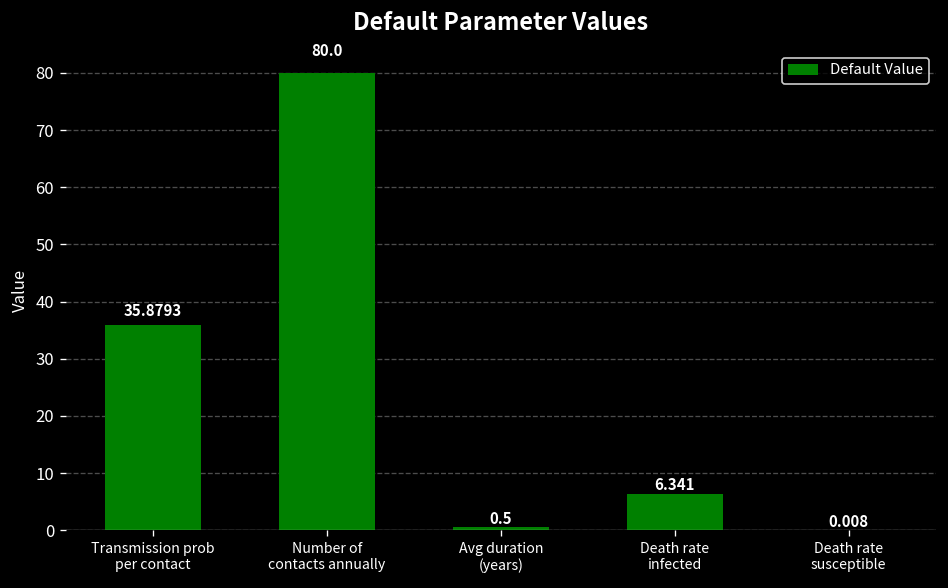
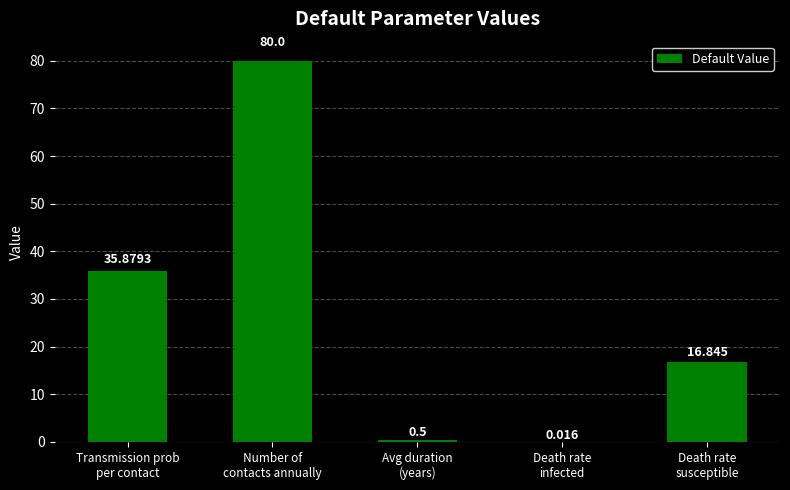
Death rate infected: 6.341 -> 0.016
Death rate susceptible: 0.008 -> 16.845
